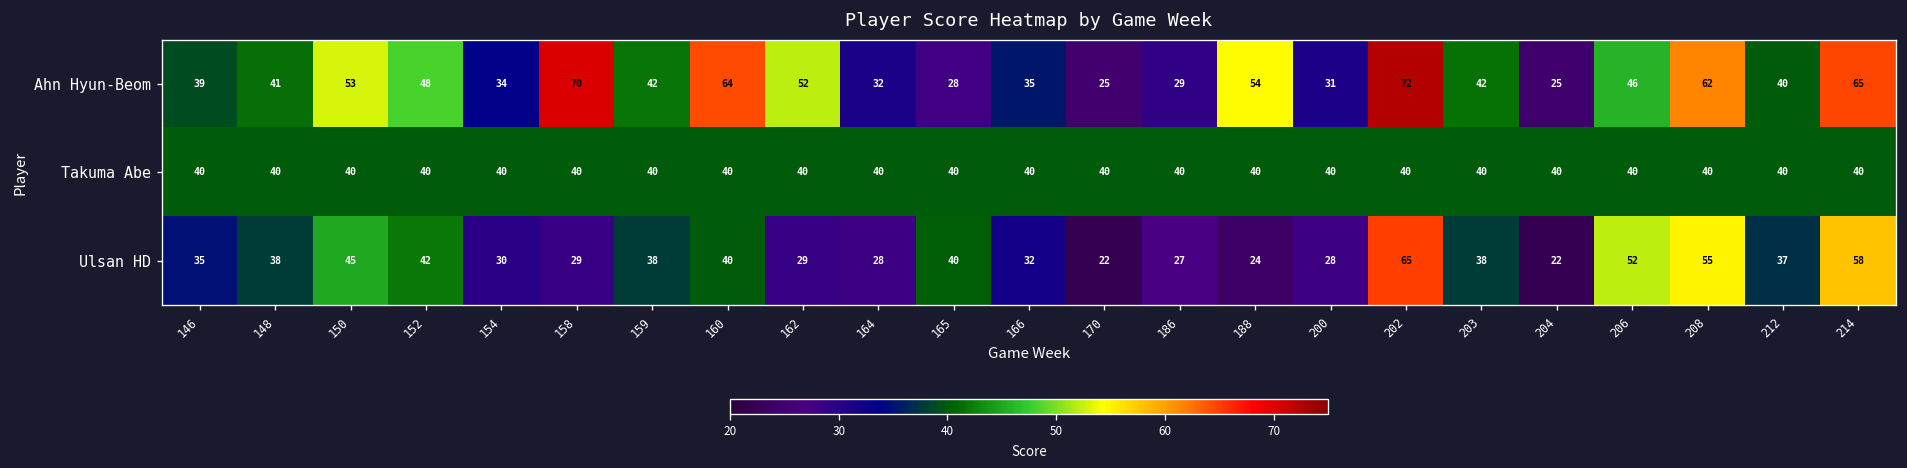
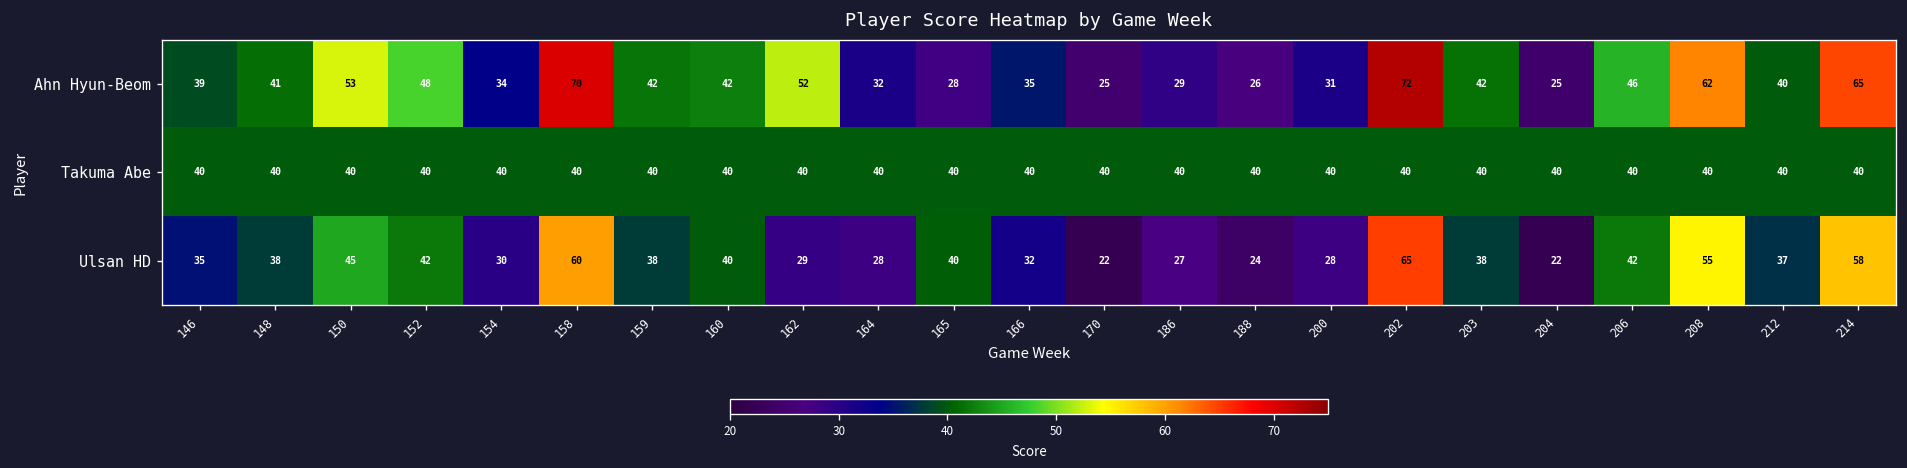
Ahn Hyun-Beom, 160: 64 -> 42
Ahn Hyun-Beom, 188: 54 -> 26
Ulsan HD, 158: 29 -> 60
Ulsan HD, 206: 52 -> 42
